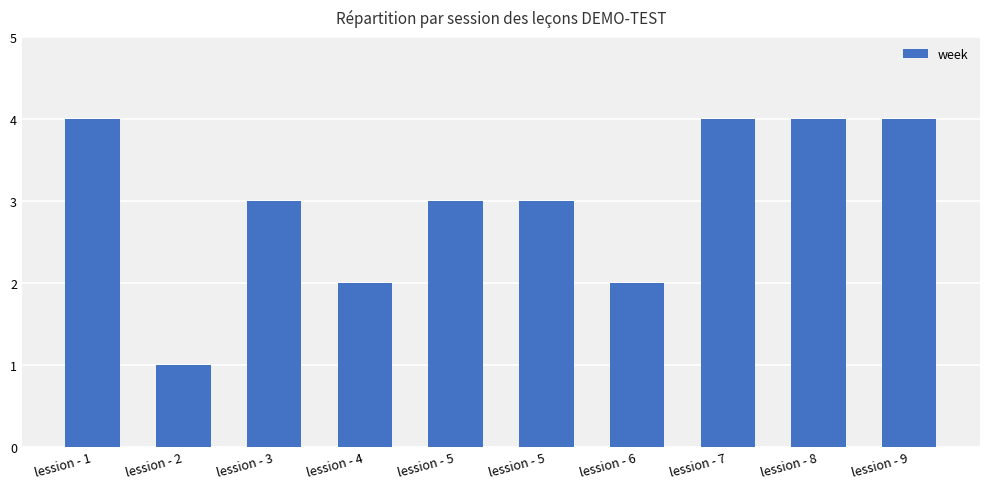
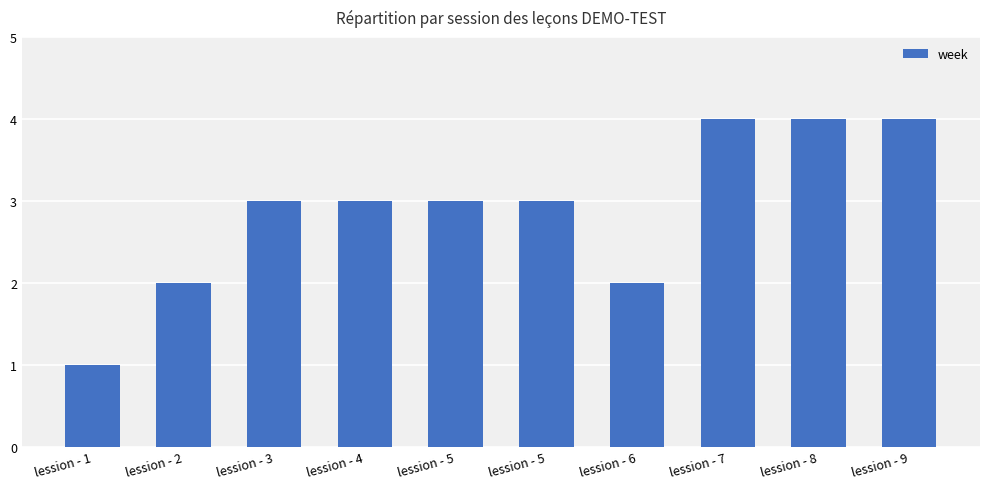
lession - 1: 4 -> 1
lession - 2: 1 -> 2
lession - 4: 2 -> 3
